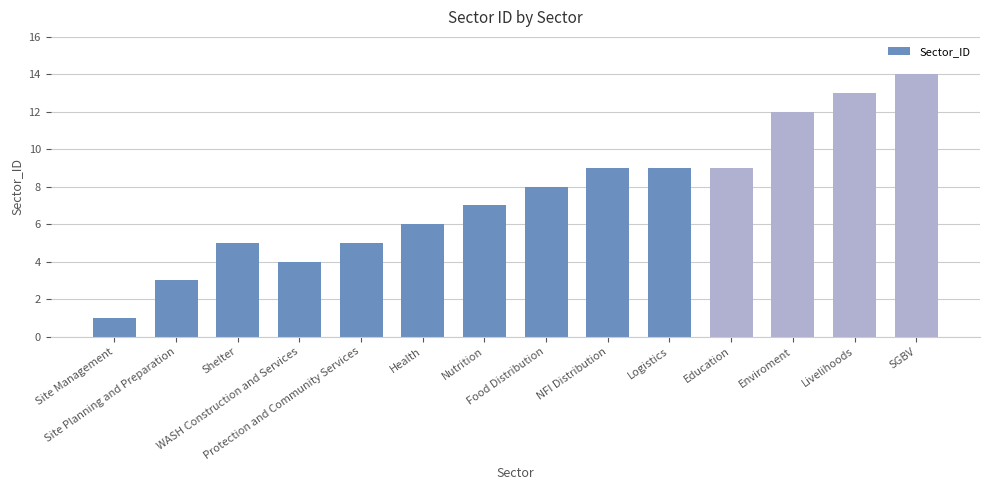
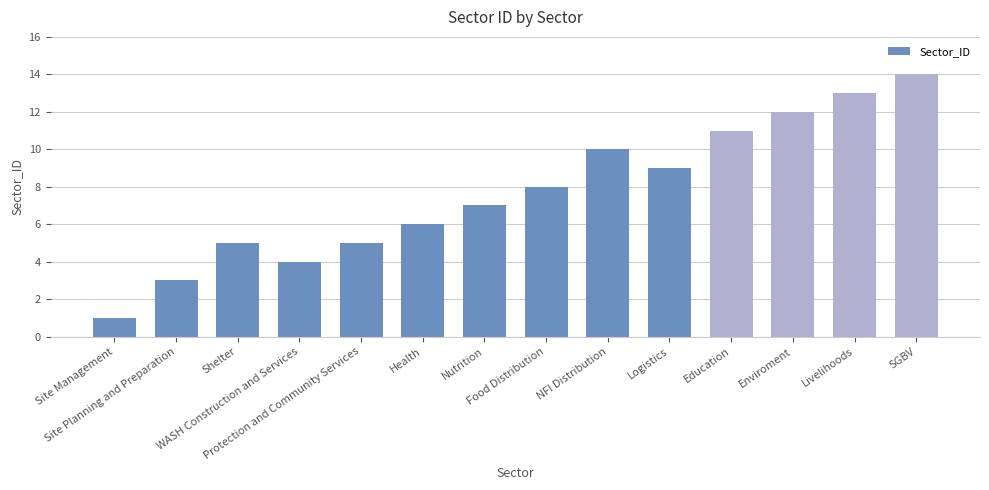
NFI Distribution: 9 -> 10
Education: 9 -> 11
